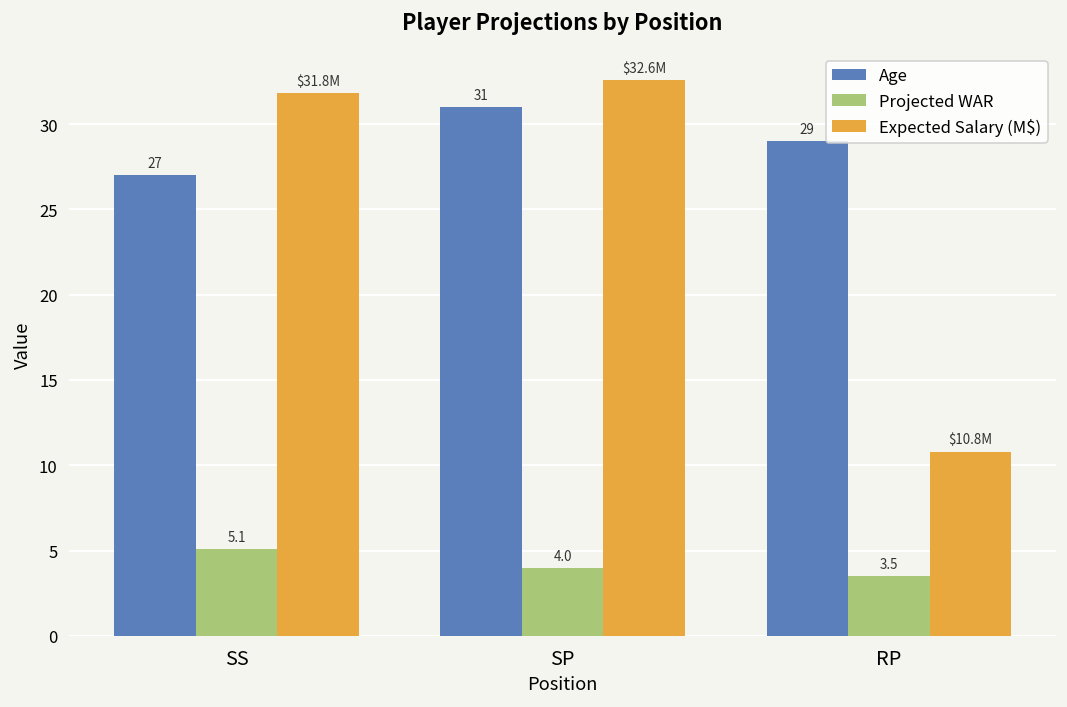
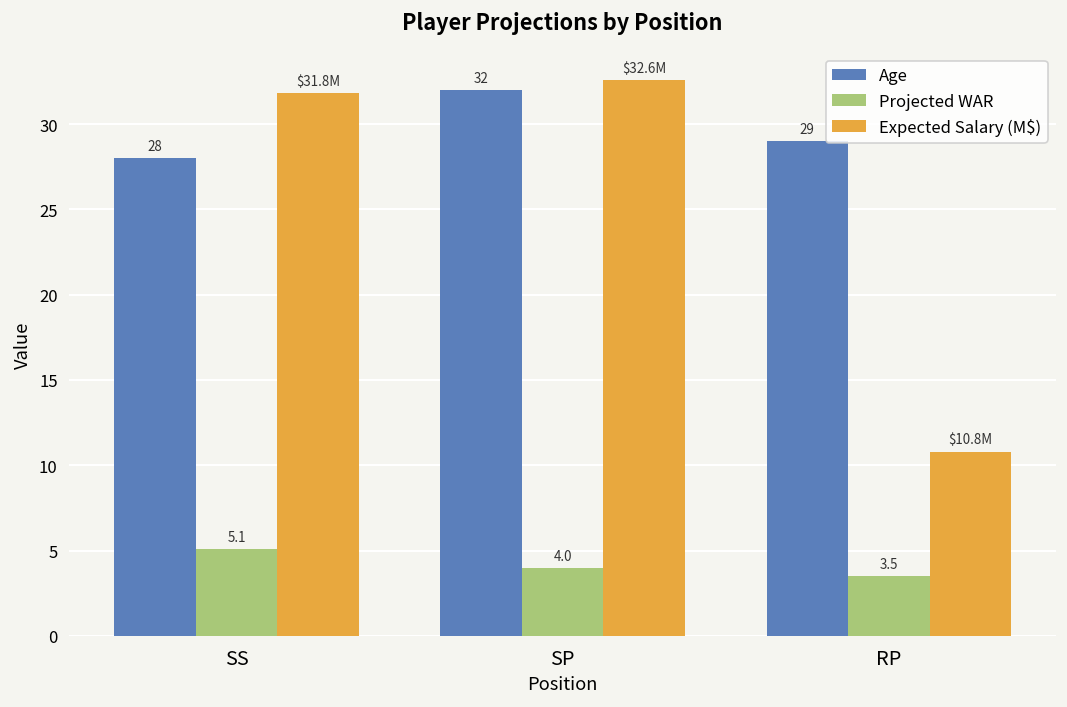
Age, SS: 27 -> 28
Age, SP: 31 -> 32
